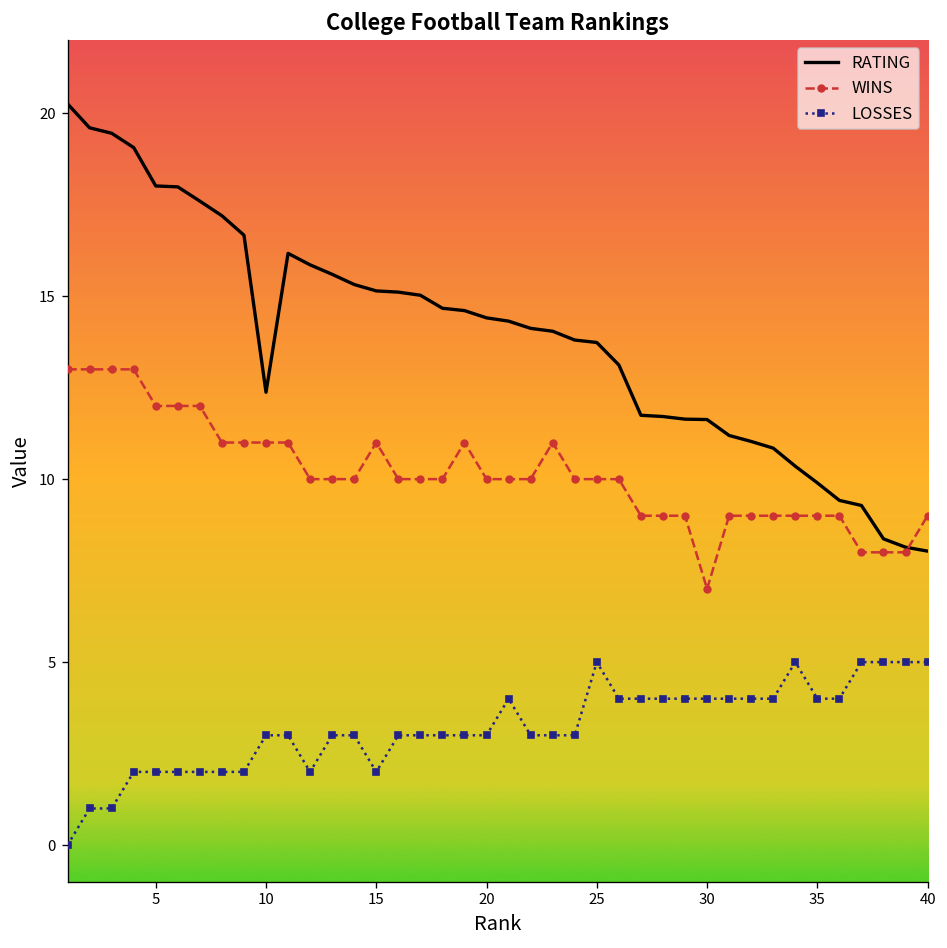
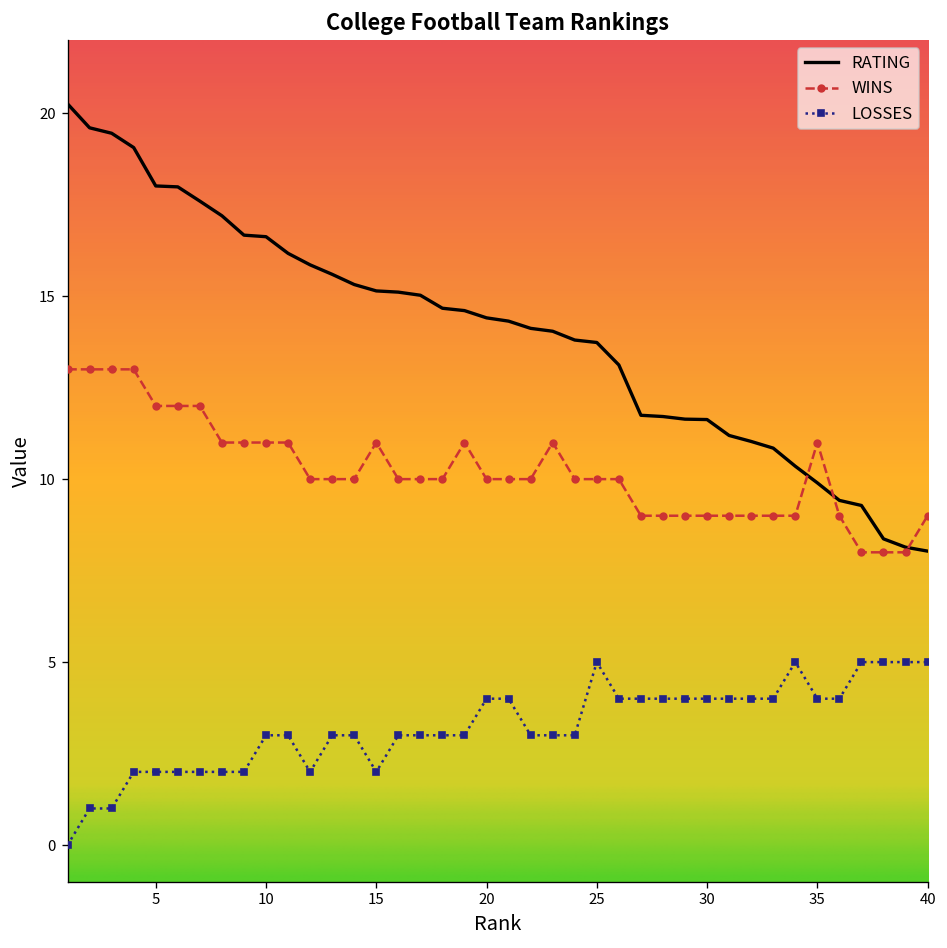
RATING, 10: 12.4 -> 16.6
LOSSES, 20: 3 -> 4
WINS, 30: 7 -> 9
WINS, 35: 9 -> 11
